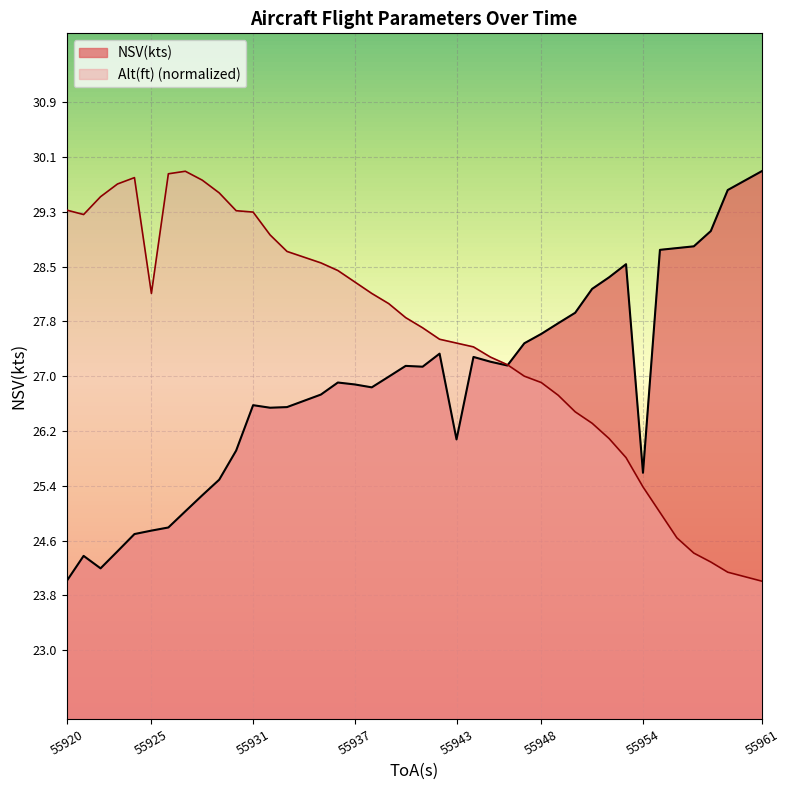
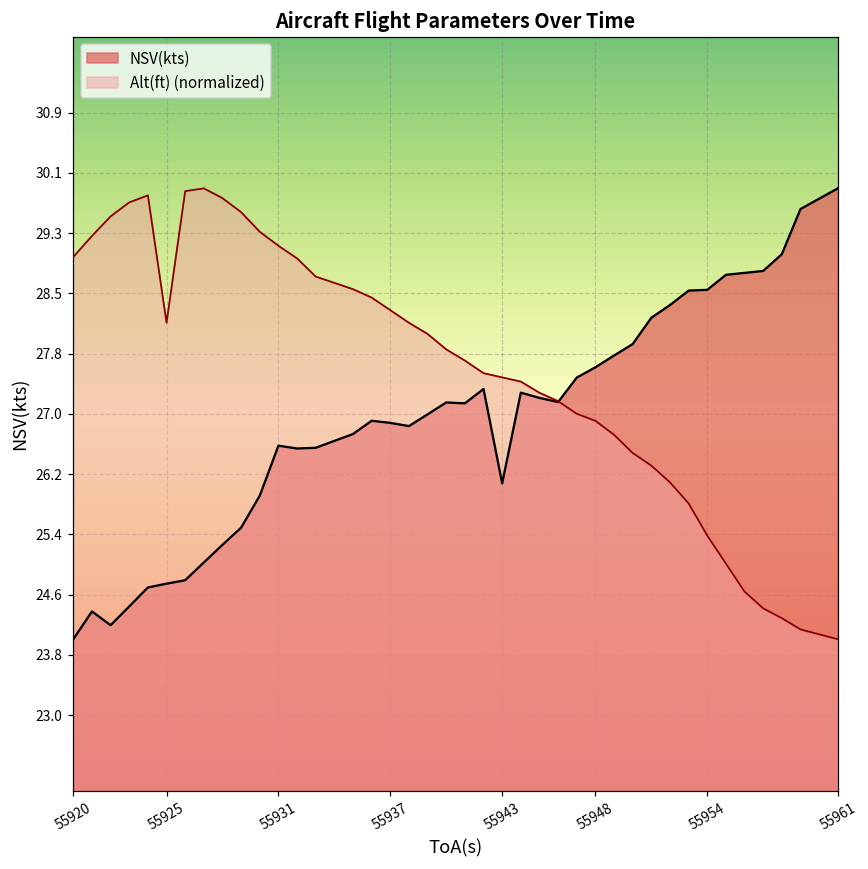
Alt(ft) (normalized), 55920: 29.4 -> 29.0
Alt(ft) (normalized), 55931: 29.3 -> 29.2
NSV(kts), 55954: 25.6 -> 28.6
